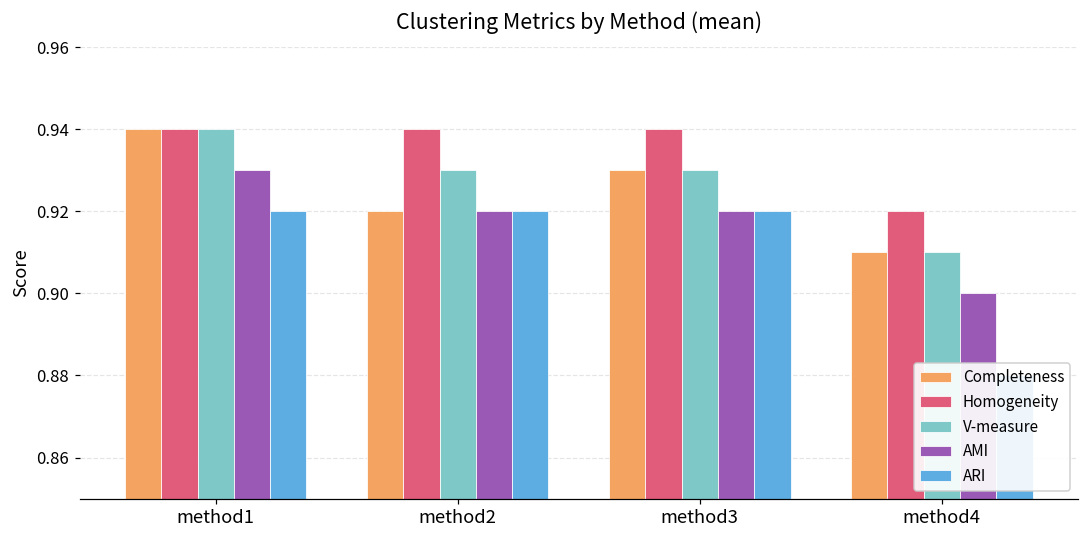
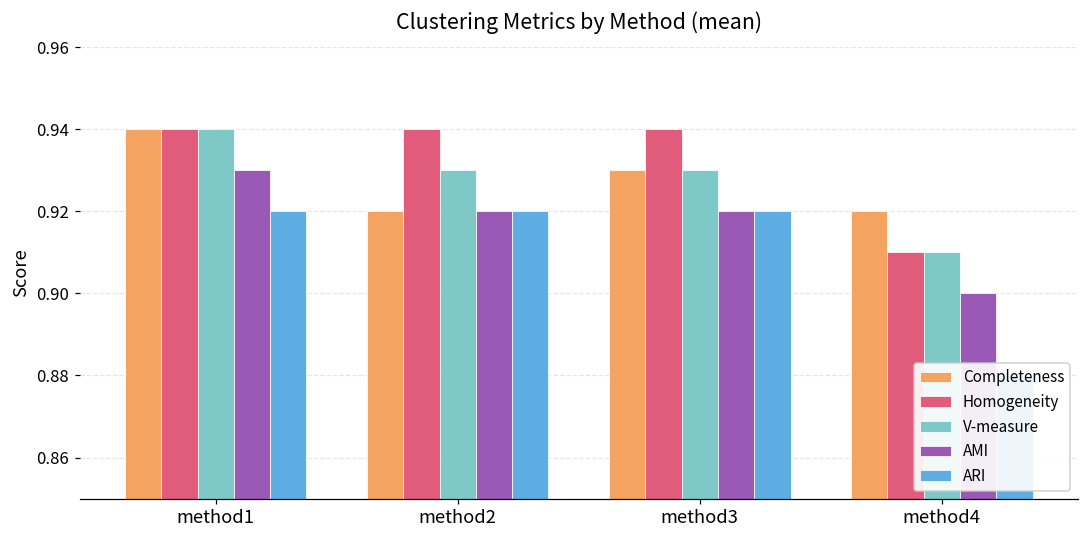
Completeness, method4: 0.91 -> 0.92
Homogeneity, method4: 0.92 -> 0.91
